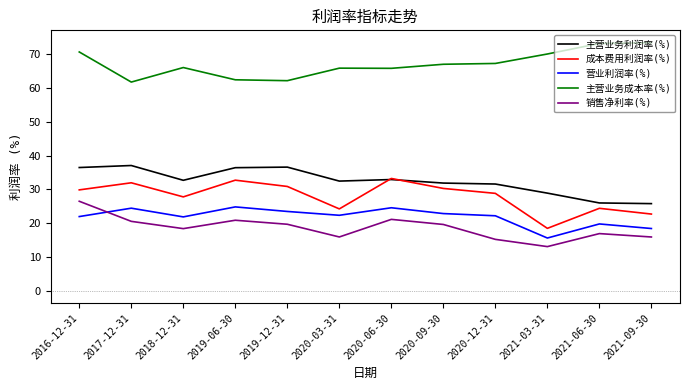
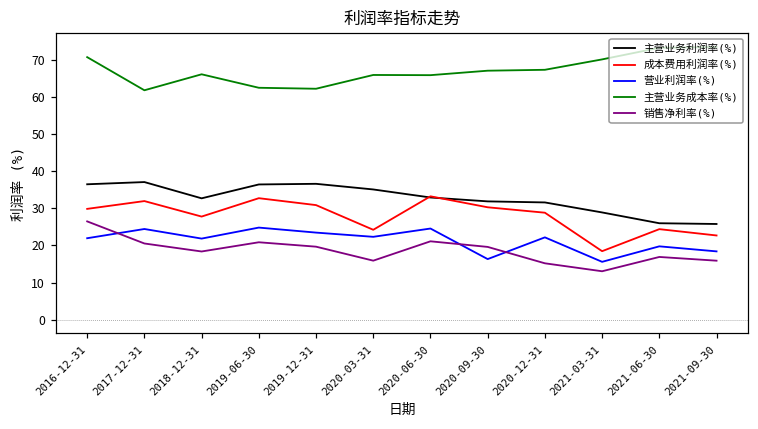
主营业务利润率(%), 2020-03-31: 32 -> 35
营业利润率(%), 2020-09-30: 23 -> 16
